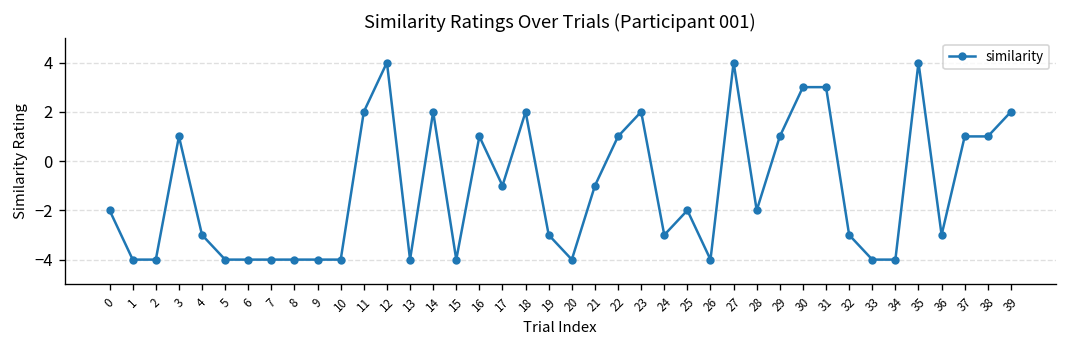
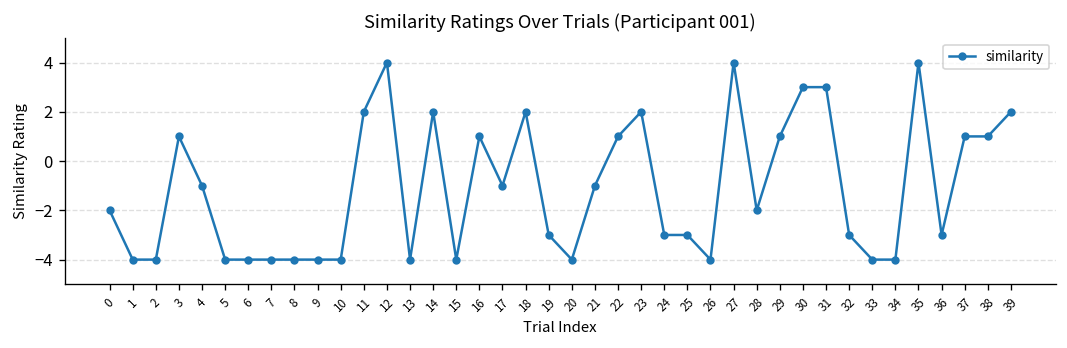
4: -3 -> -1
25: -2 -> -3
